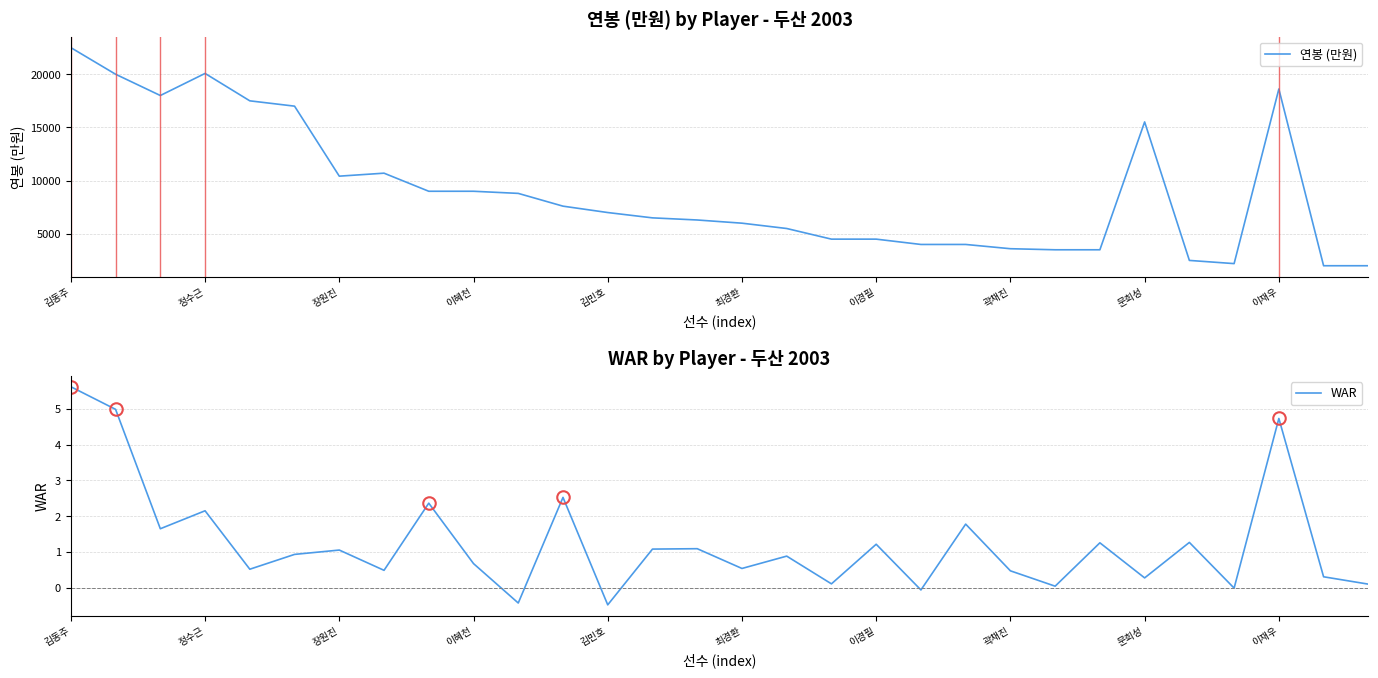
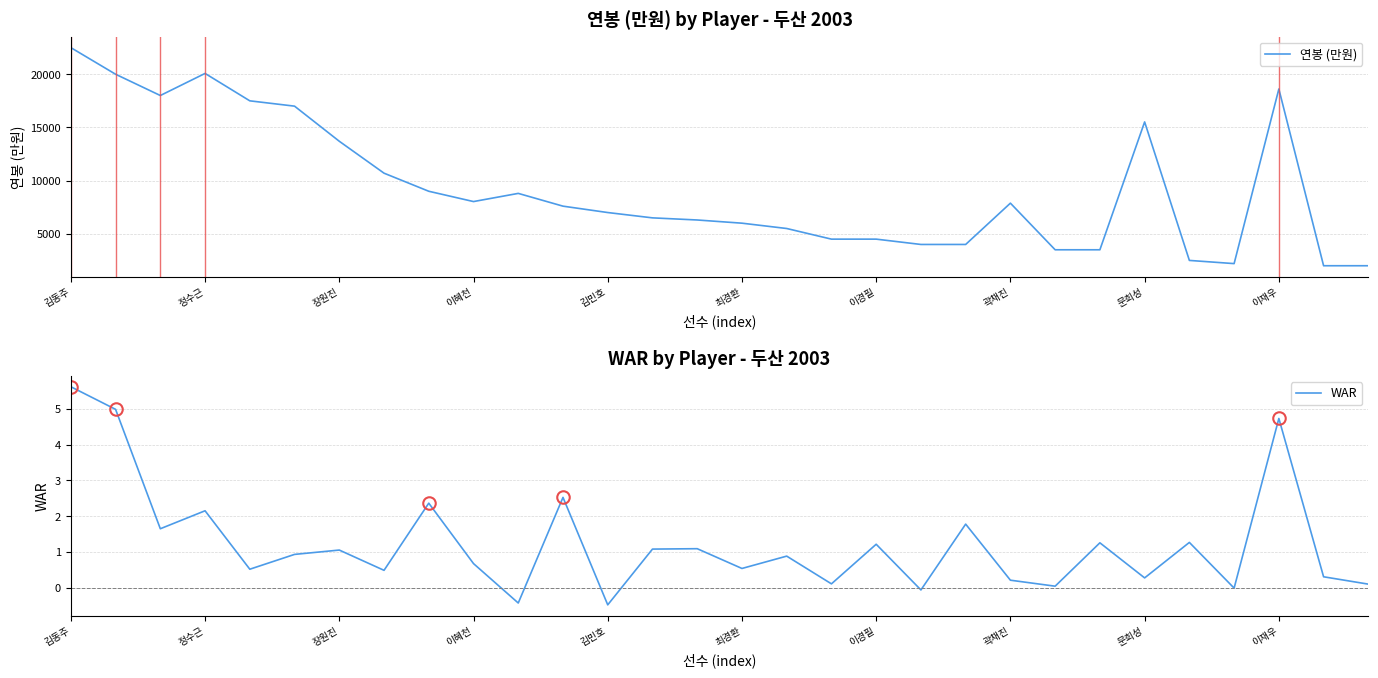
연봉 (만원) by Player - 두산 2003, 장원진: 10400 -> 13700
연봉 (만원) by Player - 두산 2003, 이혜천: 9000 -> 8000
연봉 (만원) by Player - 두산 2003, 곽채진: 3600 -> 7900
WAR by Player - 두산 2003, WAR, 곽채진: 0.5 -> 0.2
